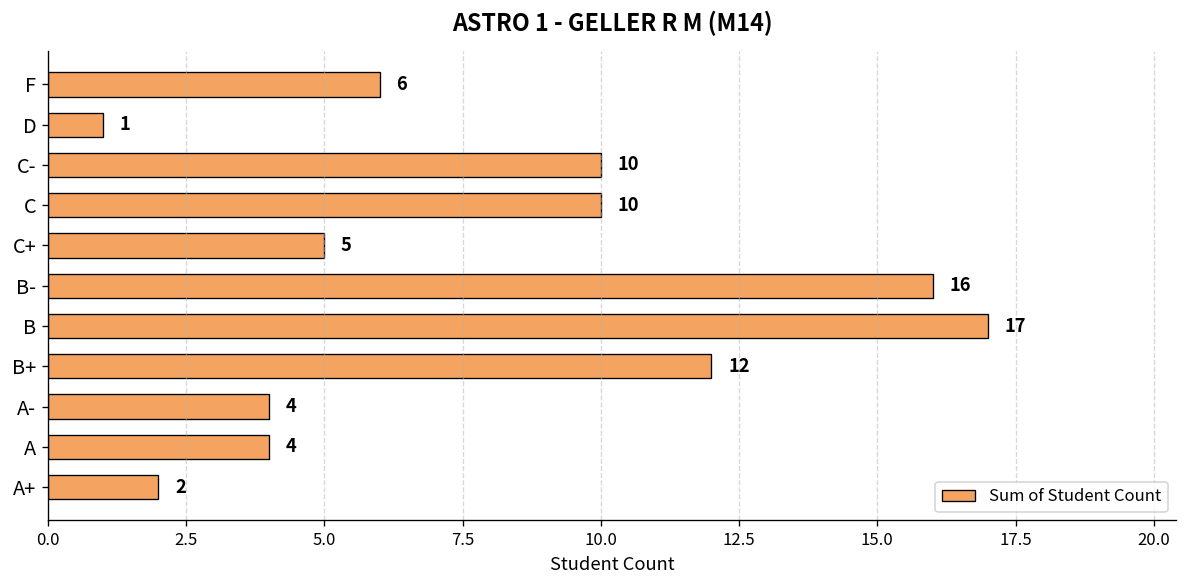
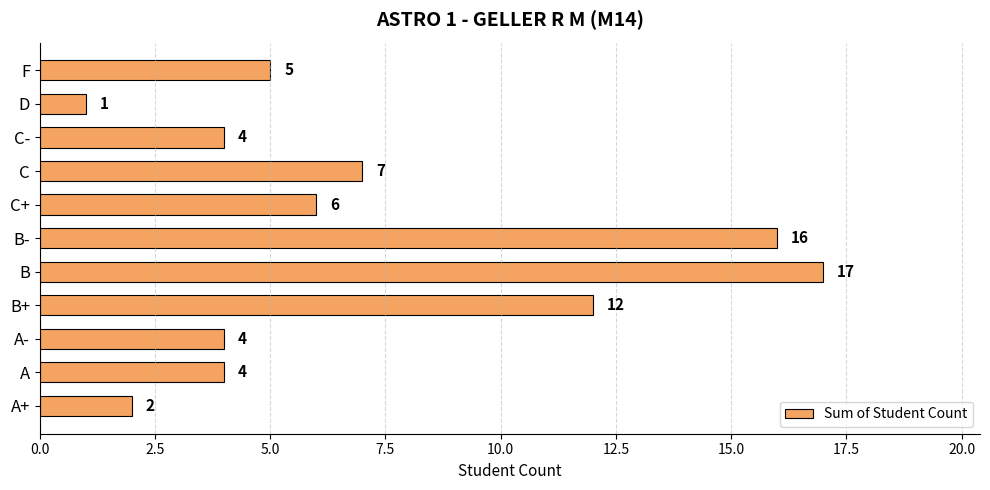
F: 6 -> 5
C-: 10 -> 4
C: 10 -> 7
C+: 5 -> 6
